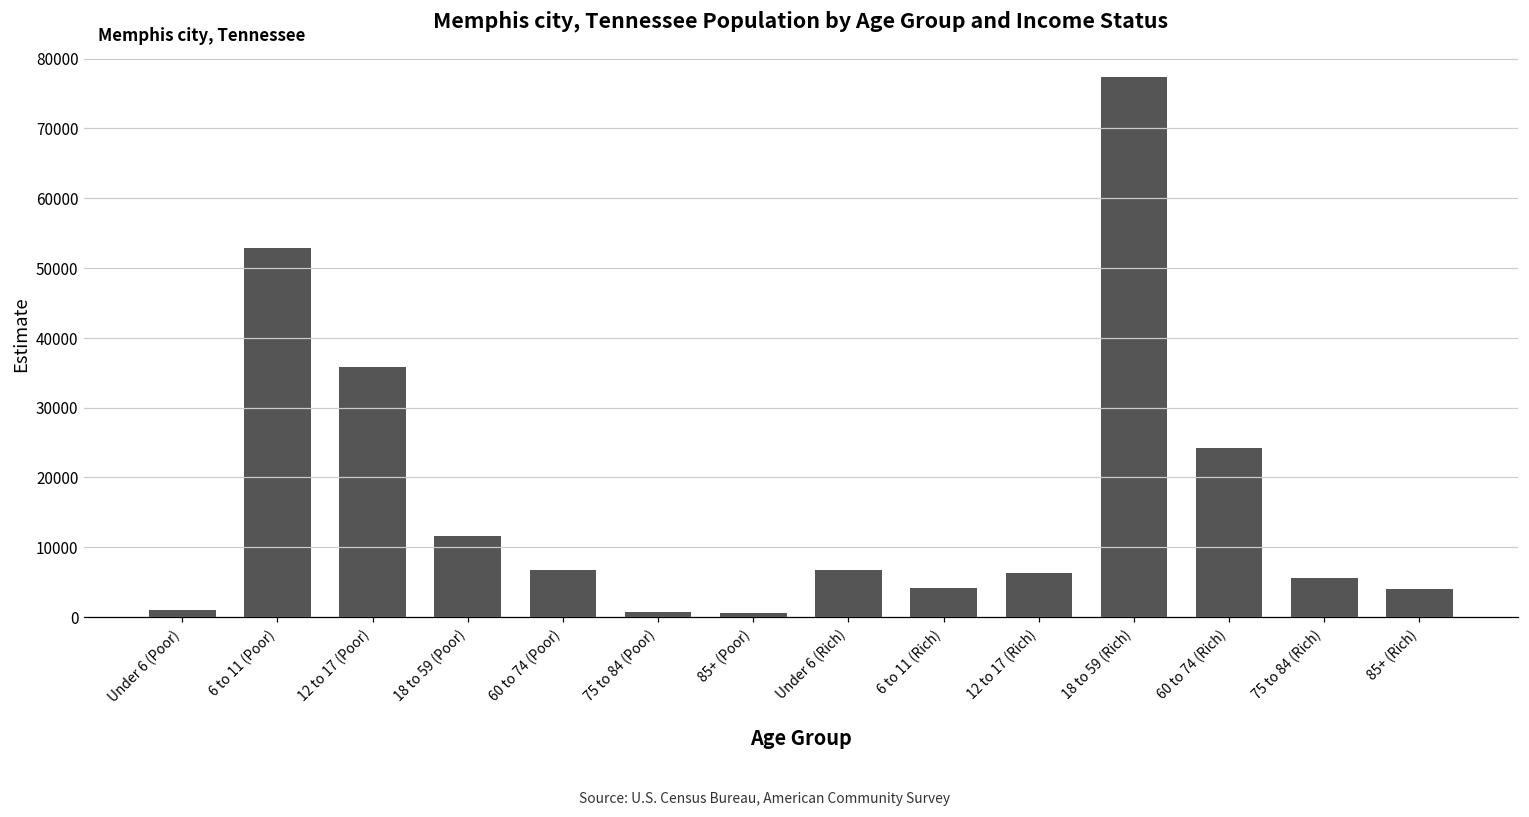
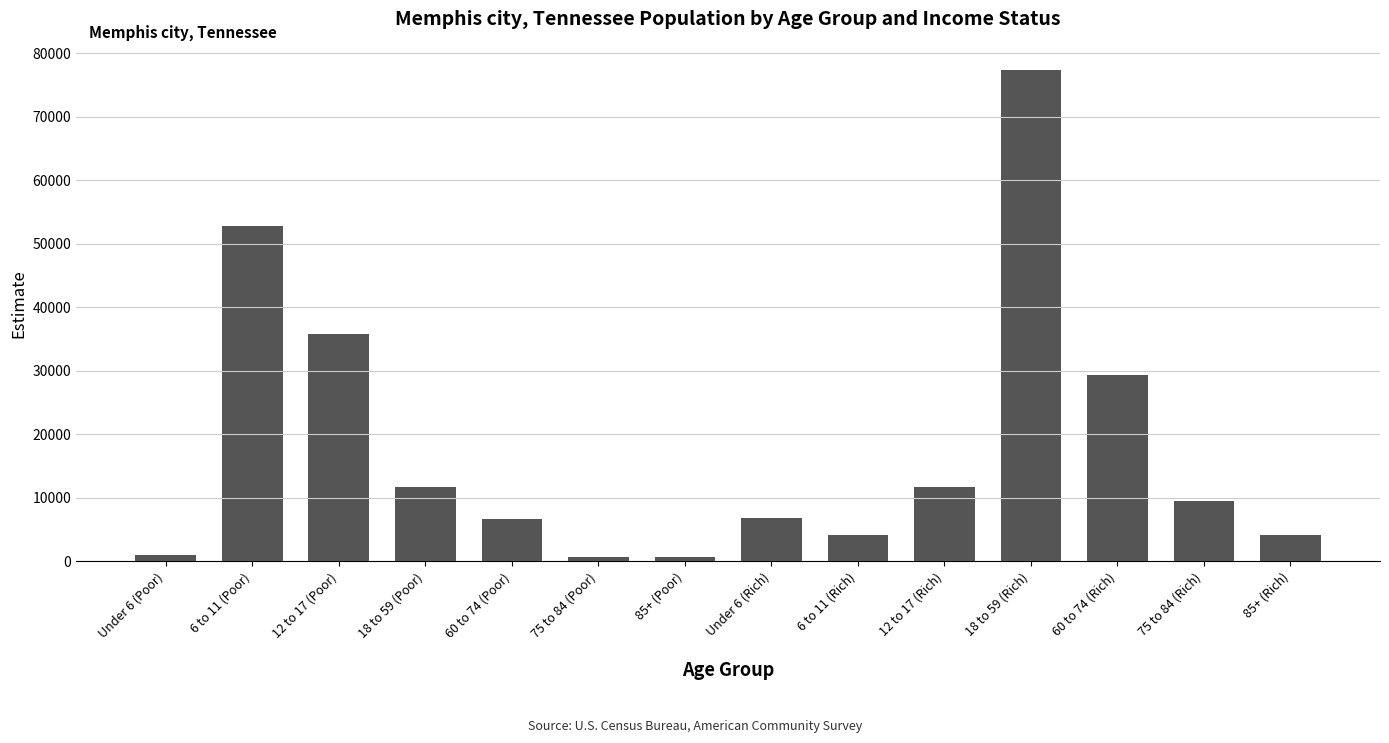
12 to 17 (Rich): 6000 -> 12000
60 to 74 (Rich): 24000 -> 29000
75 to 84 (Rich): 6000 -> 9000
